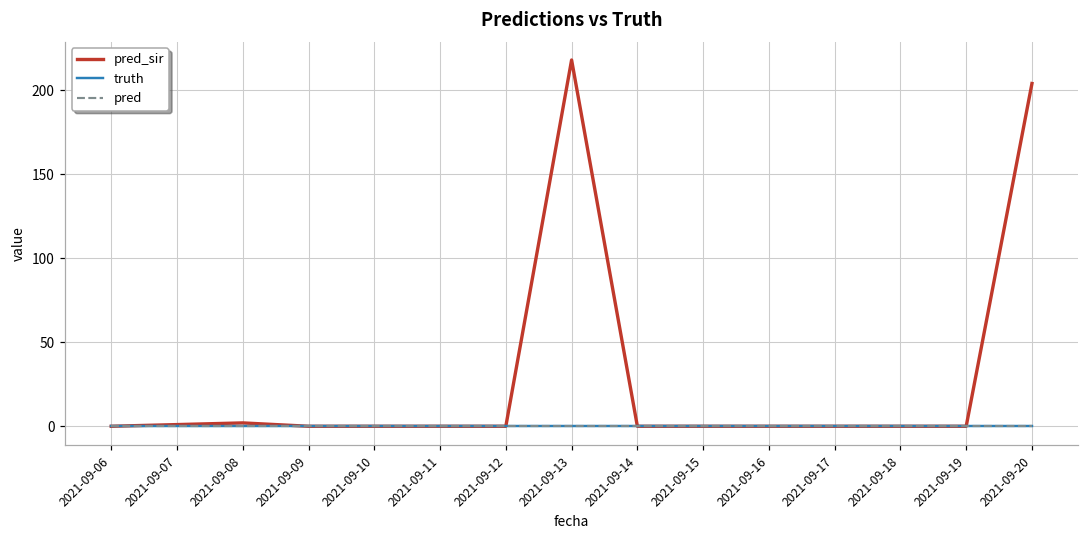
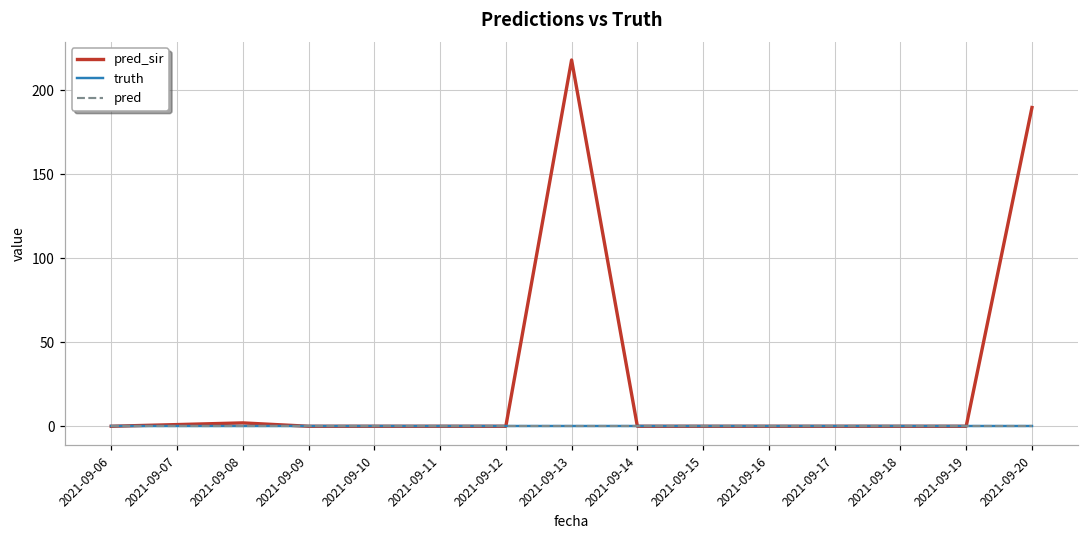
pred_sir, 2021-09-20: 204 -> 190
